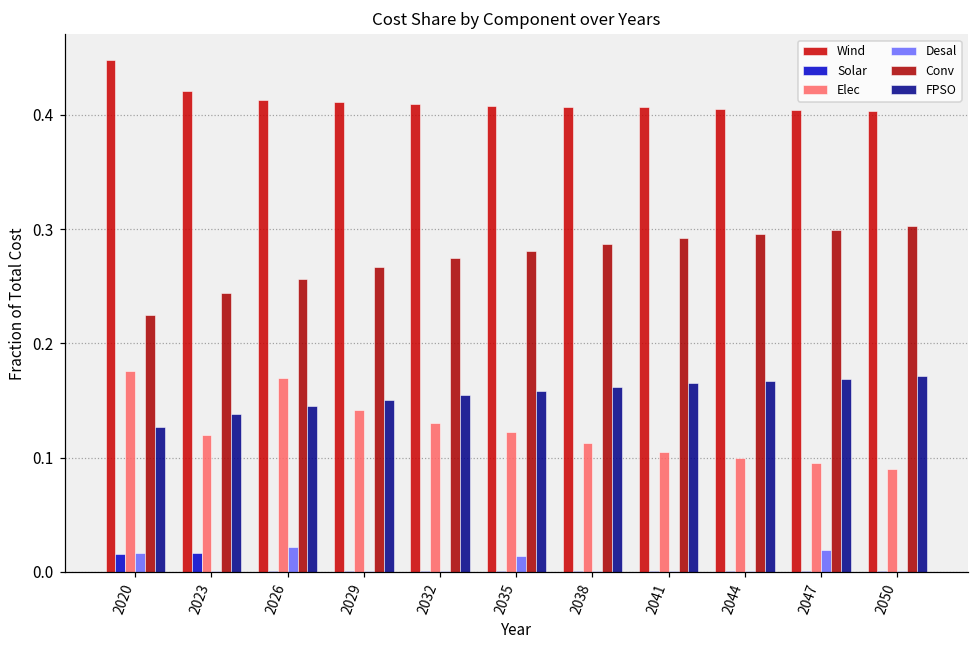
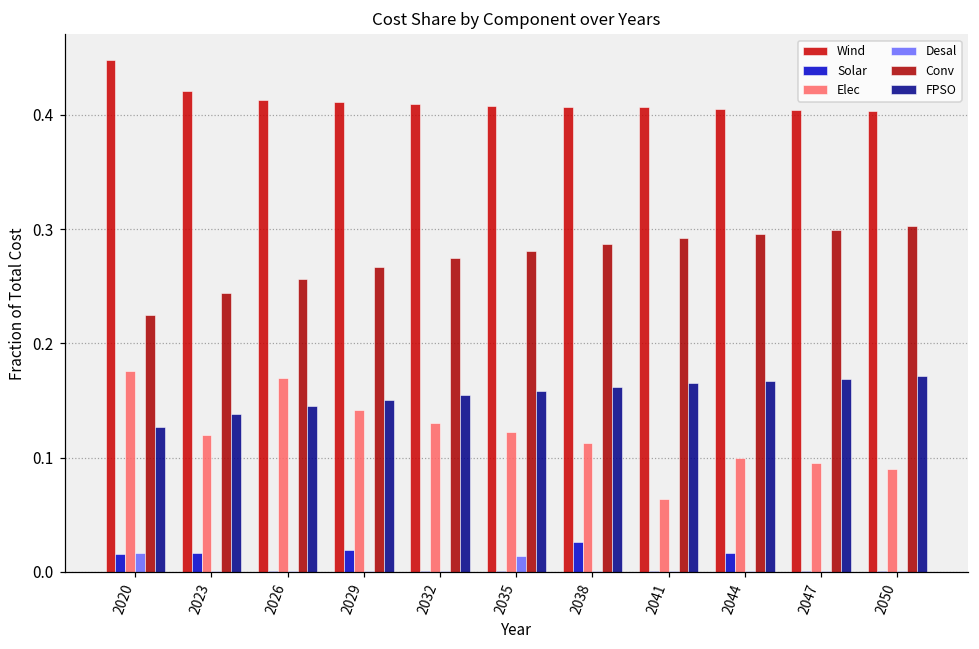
Desal, 2026: 0.022 -> 0.001
Solar, 2029: 0.001 -> 0.019
Solar, 2038: 0.001 -> 0.026
Elec, 2041: 0.105 -> 0.064
Solar, 2044: 0.001 -> 0.017
Desal, 2047: 0.019 -> 0.001
